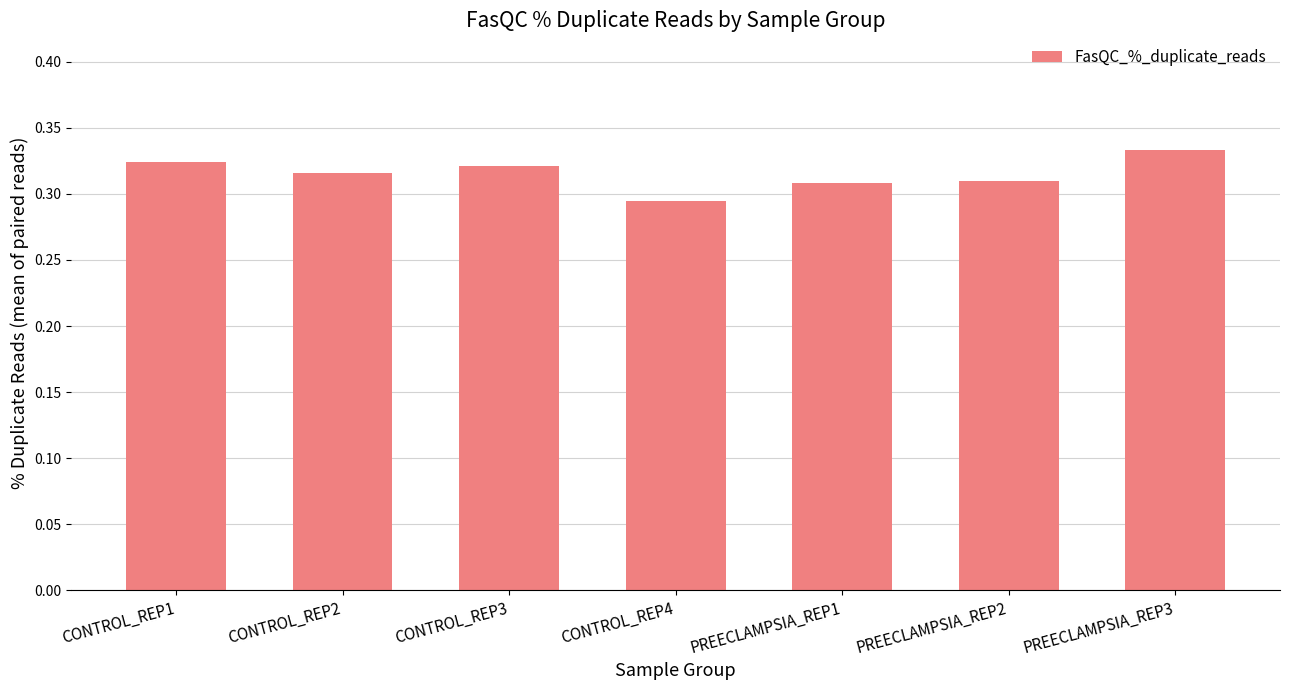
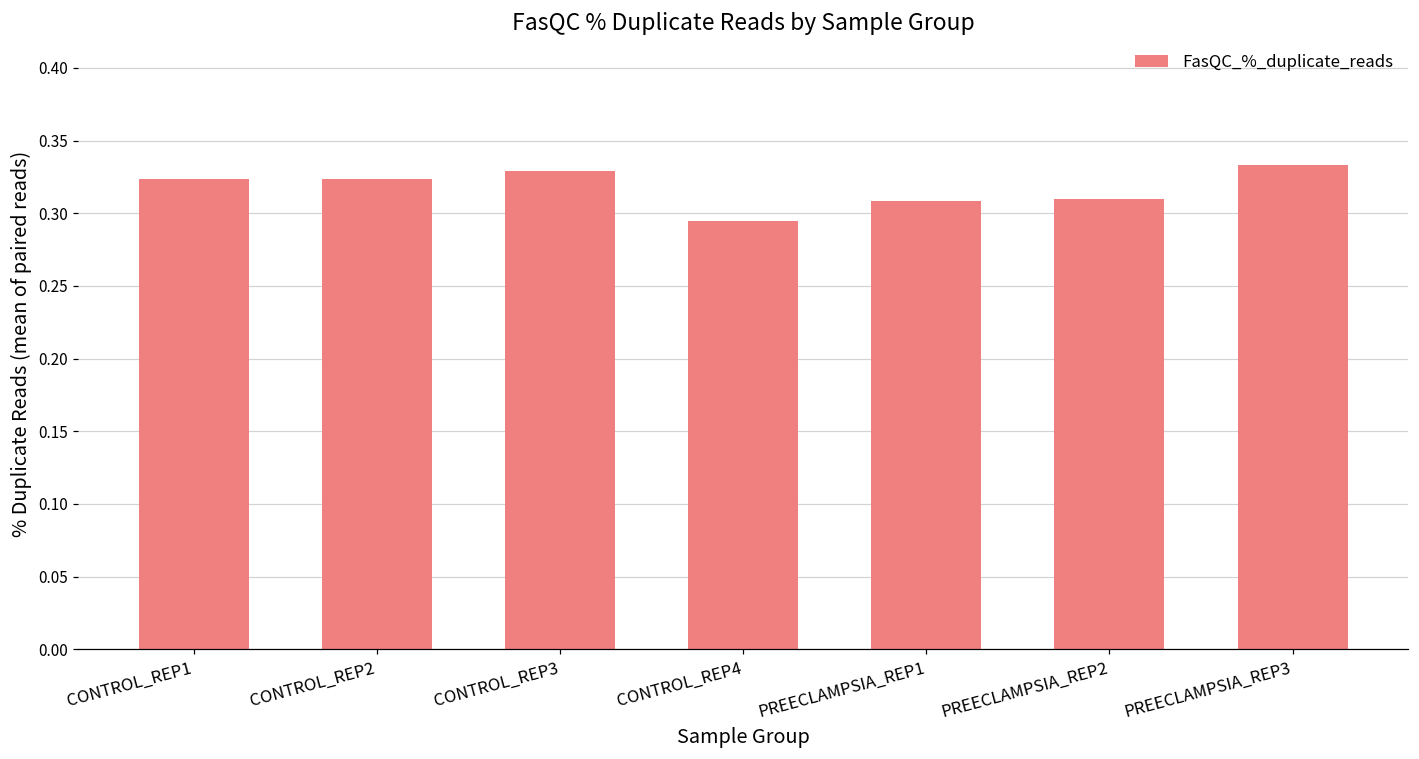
CONTROL_REP2: 0.316 -> 0.323
CONTROL_REP3: 0.321 -> 0.329
